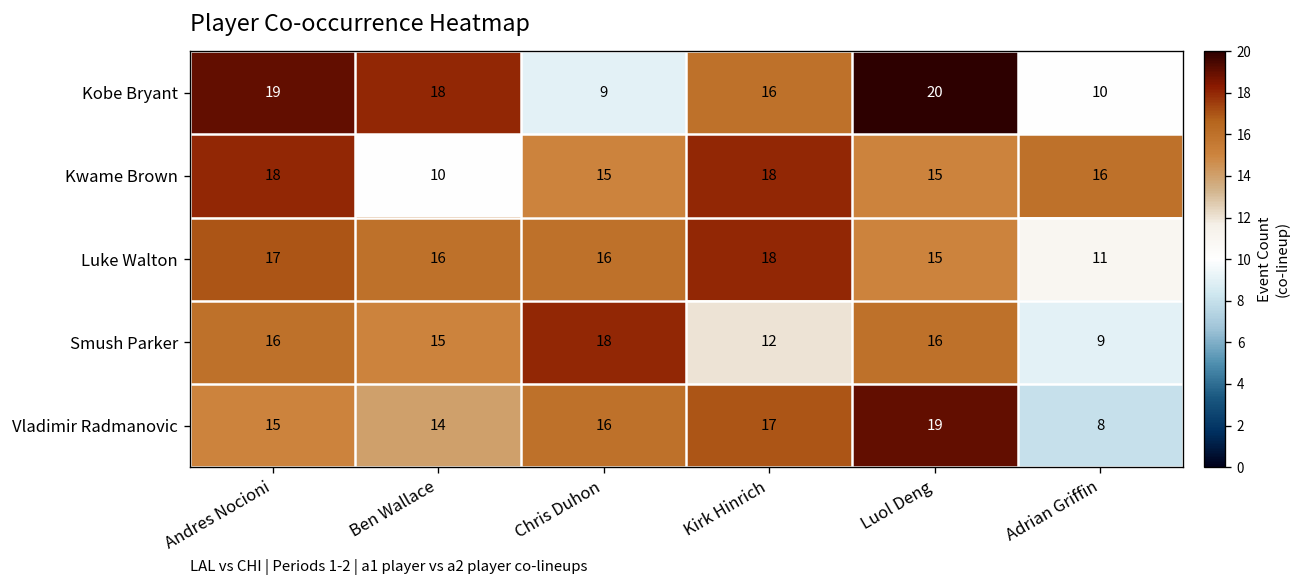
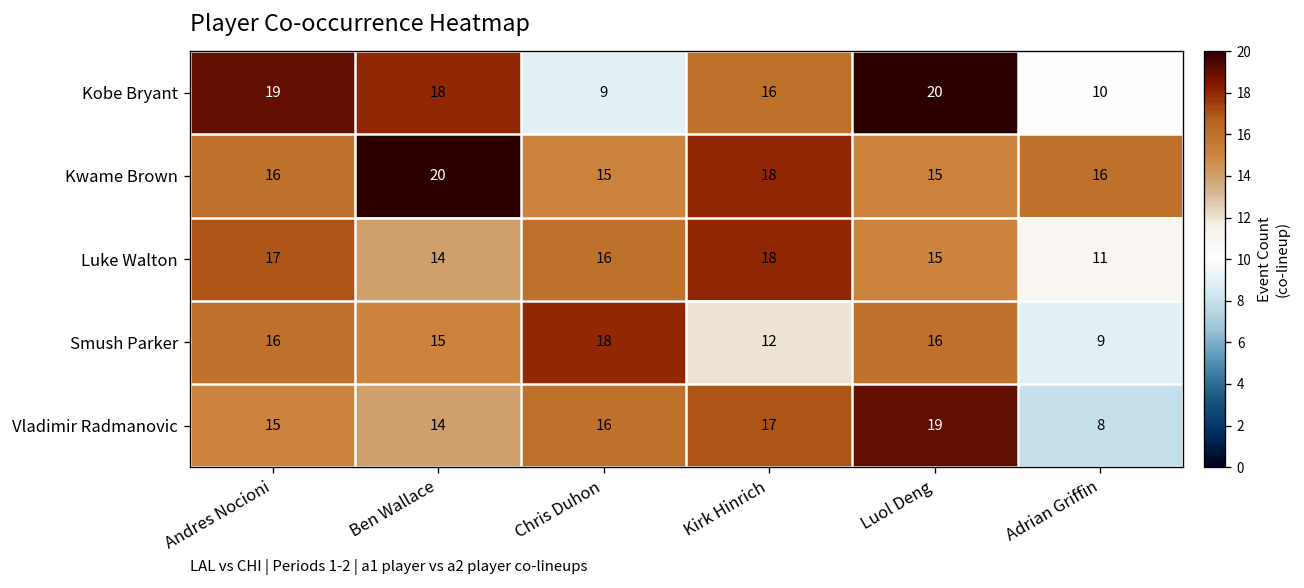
Kwame Brown, Andres Nocioni: 18 -> 16
Kwame Brown, Ben Wallace: 10 -> 20
Luke Walton, Ben Wallace: 16 -> 14
